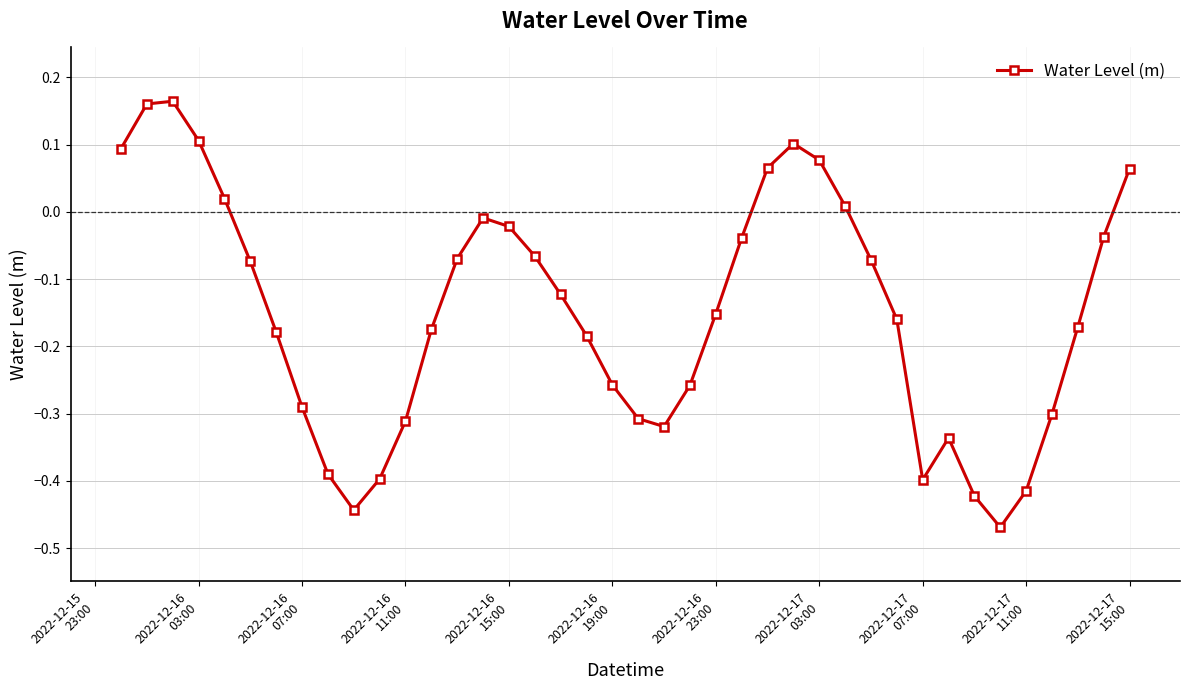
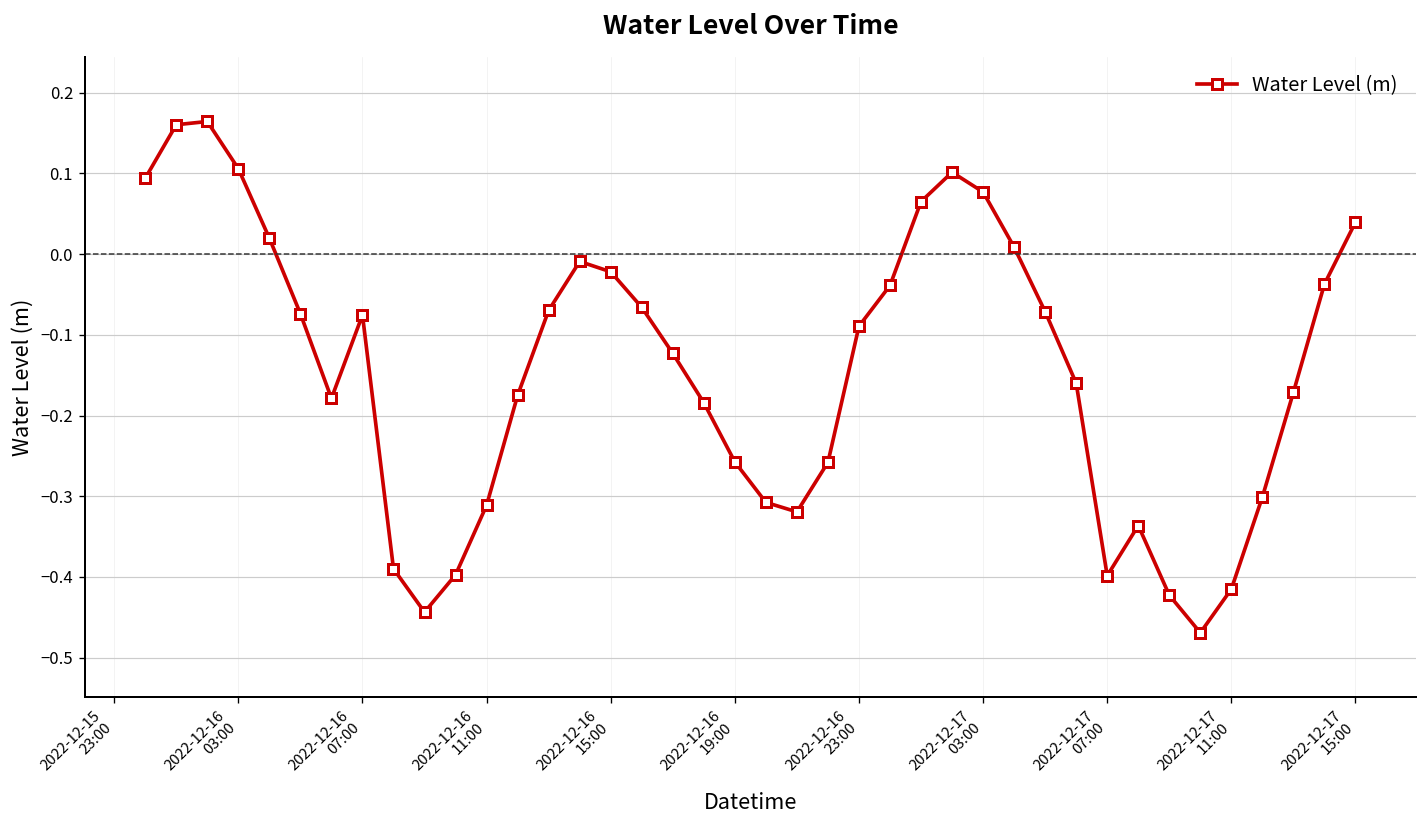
2022-12-16 07:00: -0.29 -> -0.08
2022-12-16 23:00: -0.15 -> -0.09
2022-12-17 15:00: 0.06 -> 0.04
